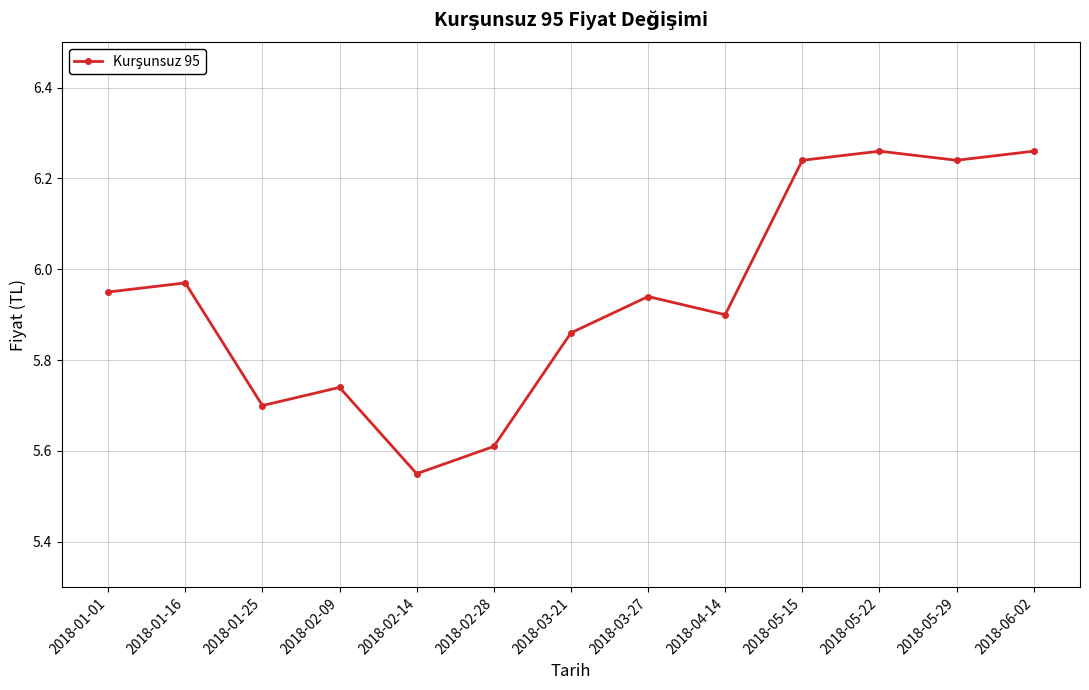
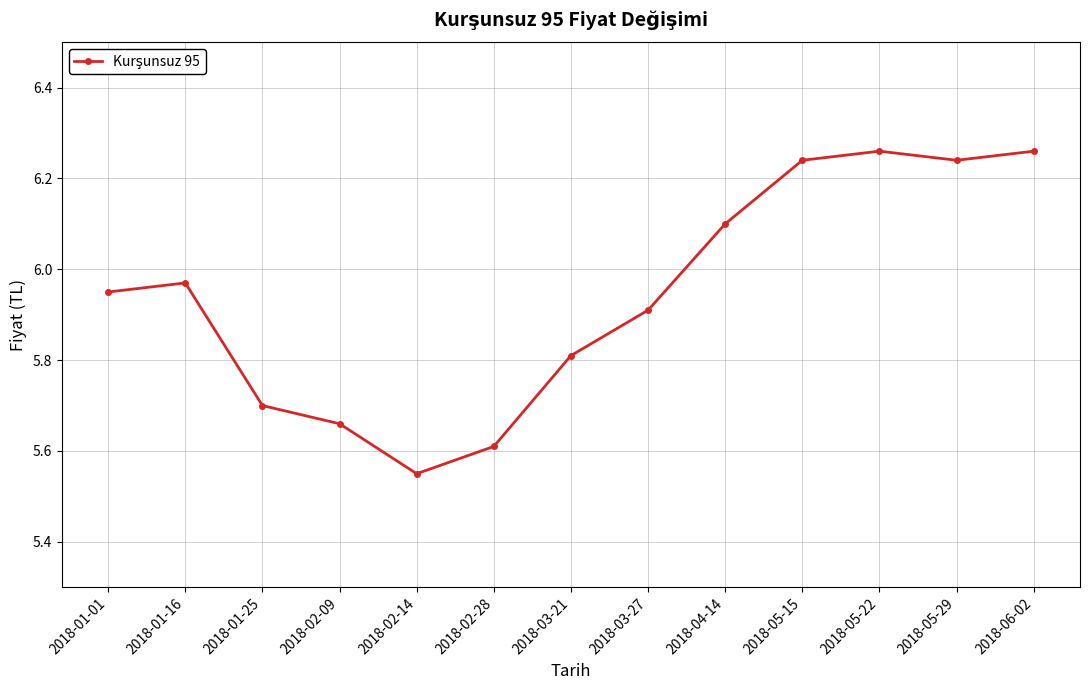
2018-02-09: 5.74 -> 5.66
2018-03-21: 5.86 -> 5.81
2018-03-27: 5.94 -> 5.91
2018-04-14: 5.9 -> 6.1
